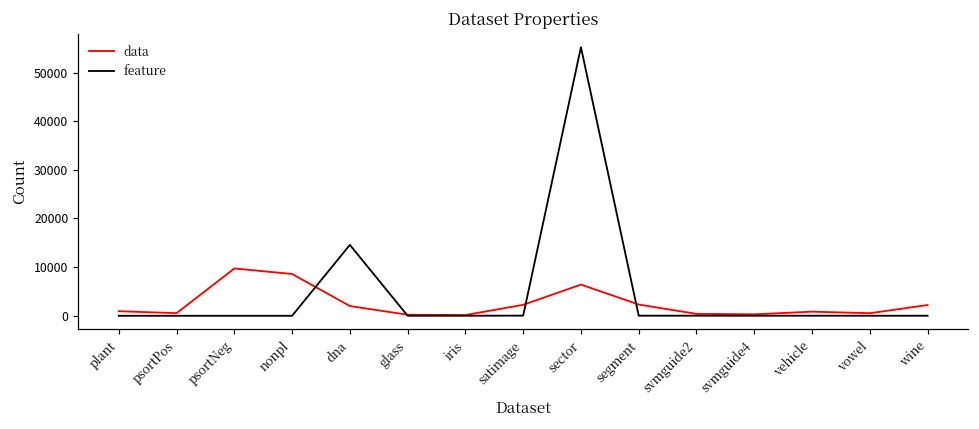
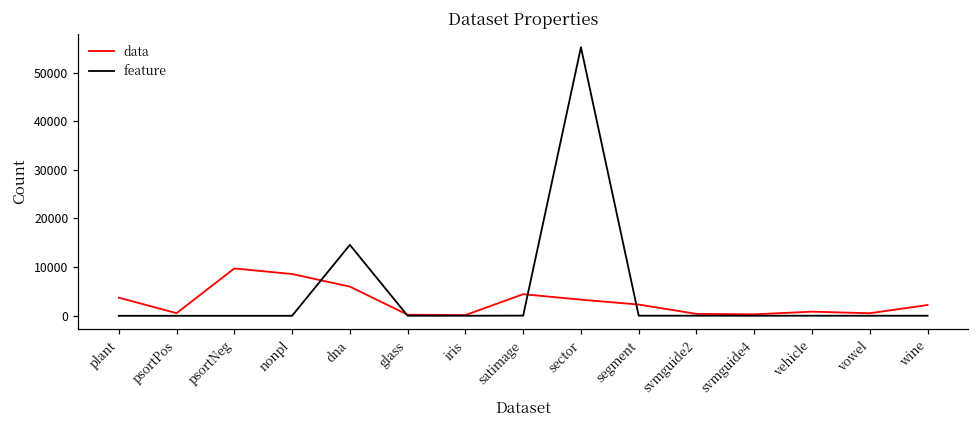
data, plant: 1000 -> 4000
data, dna: 2000 -> 6000
data, satimage: 2000 -> 4000
data, sector: 6000 -> 3000
